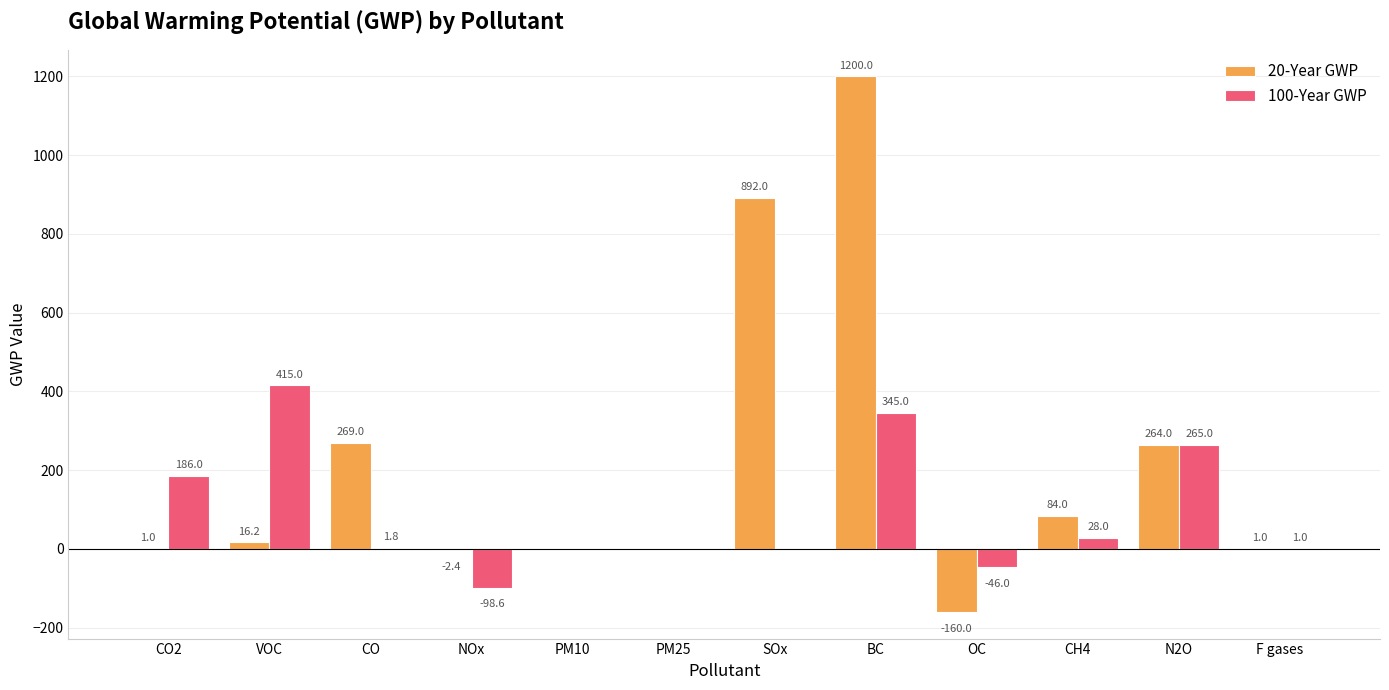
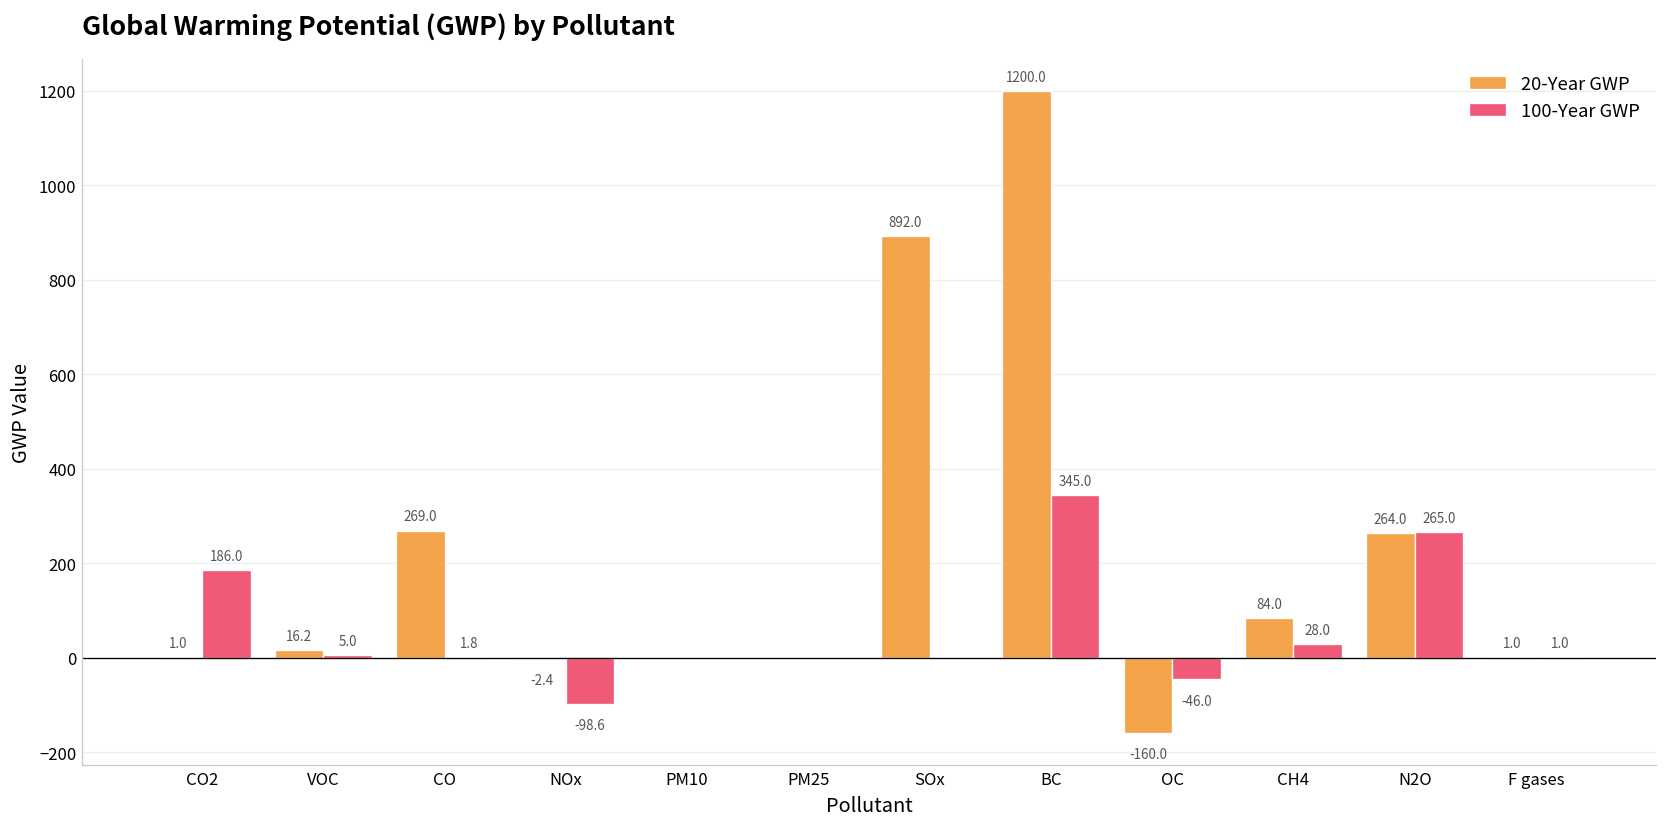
100-Year GWP, VOC: 415.0 -> 5.0
